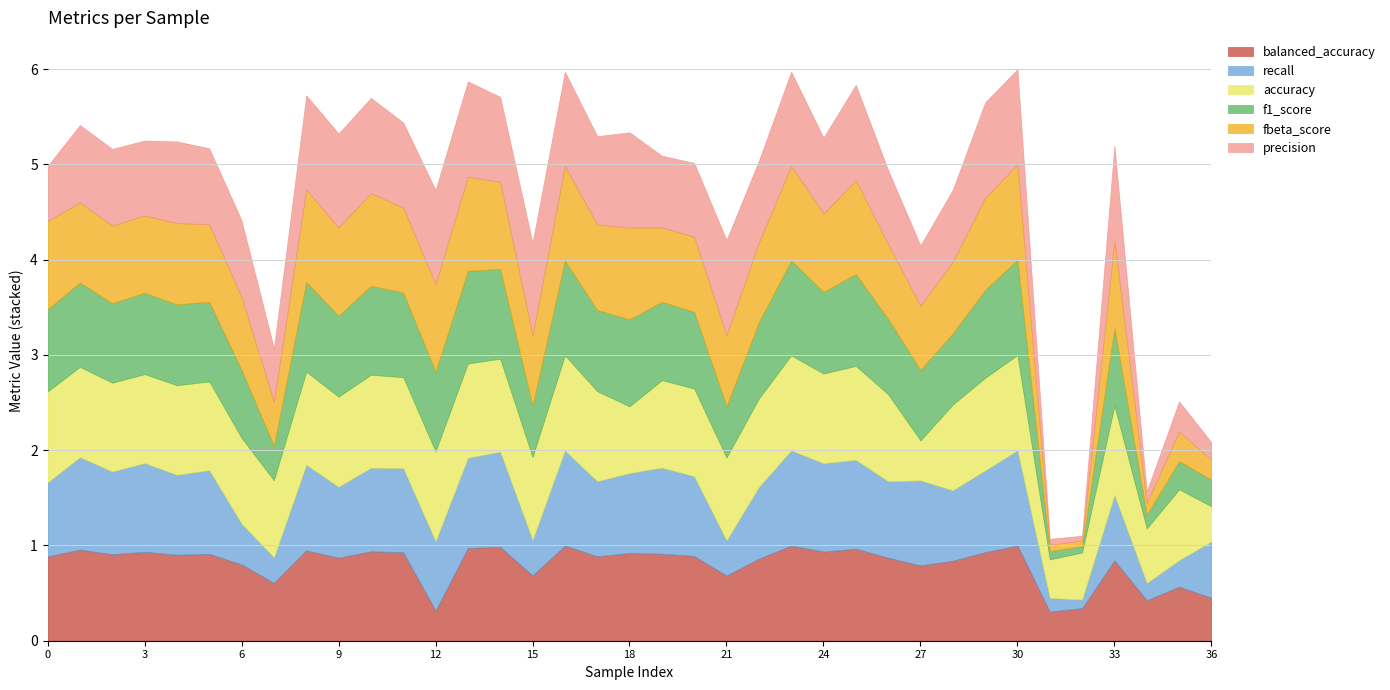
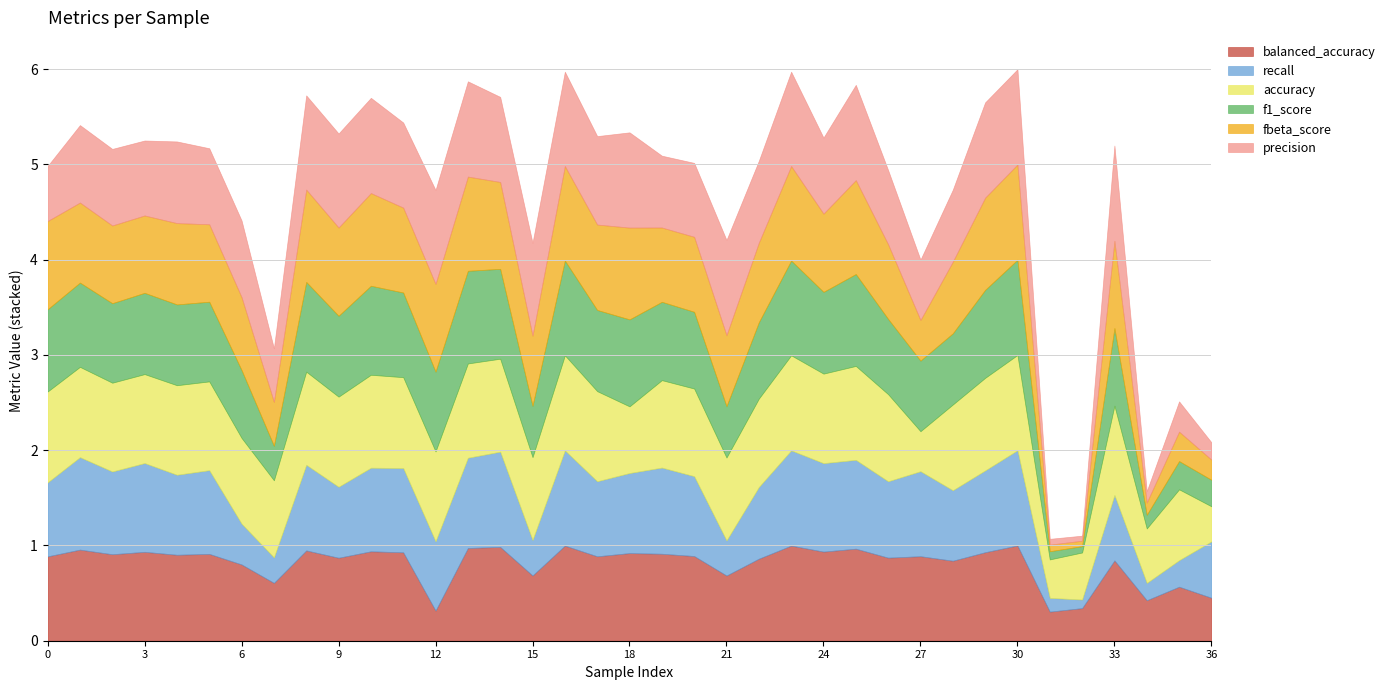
balanced_accuracy, 27: 0.8 -> 0.9
fbeta_score, 27: 0.7 -> 0.4
